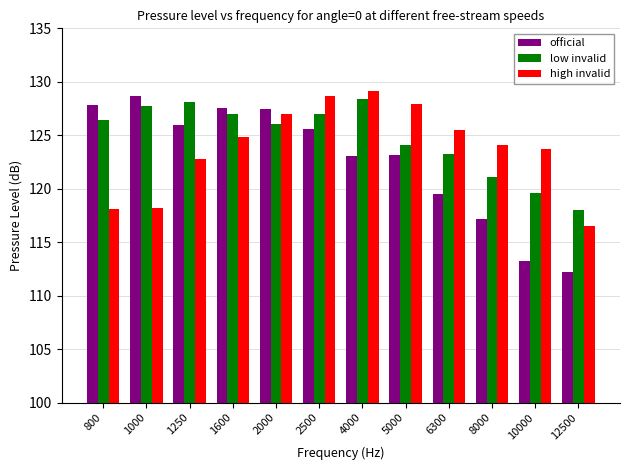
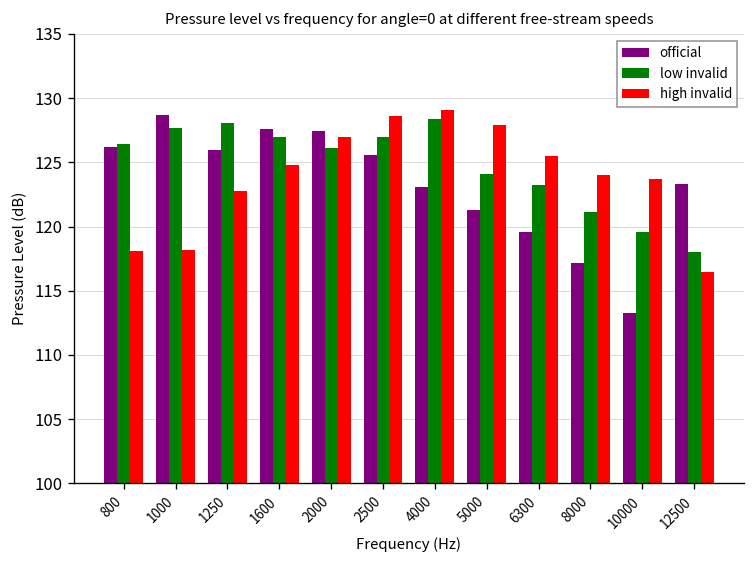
official, 800: 127.8 -> 126.2
official, 5000: 123.2 -> 121.3
official, 12500: 112.2 -> 123.3
